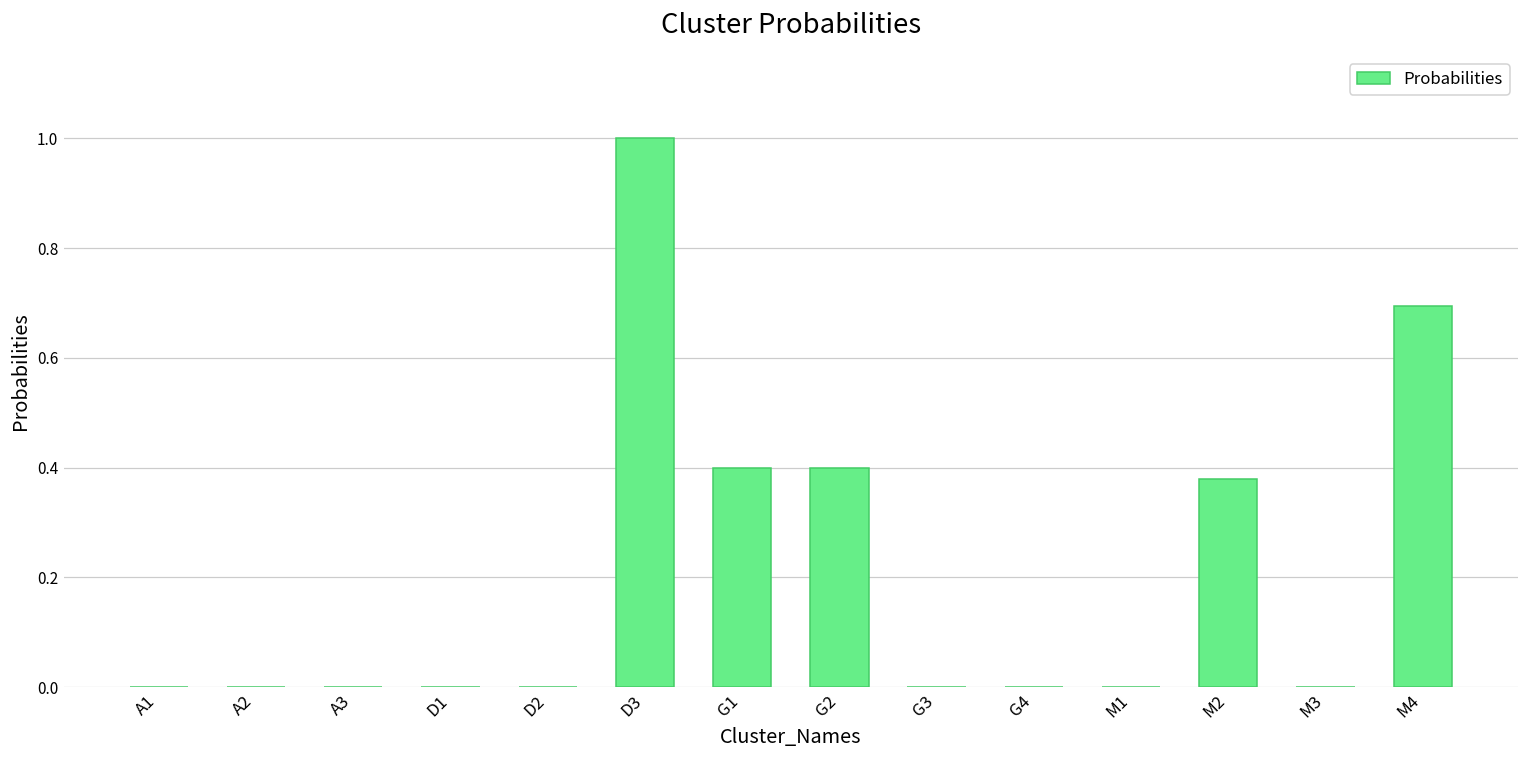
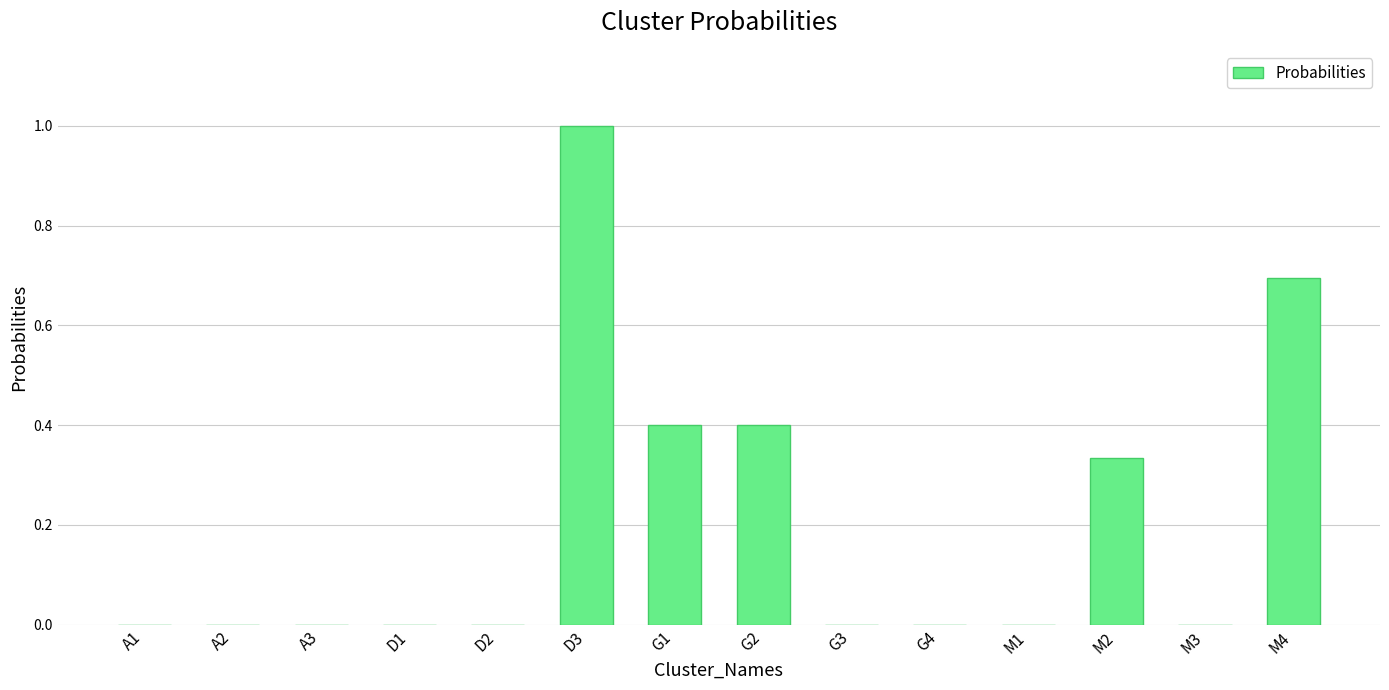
M2: 0.38 -> 0.33
